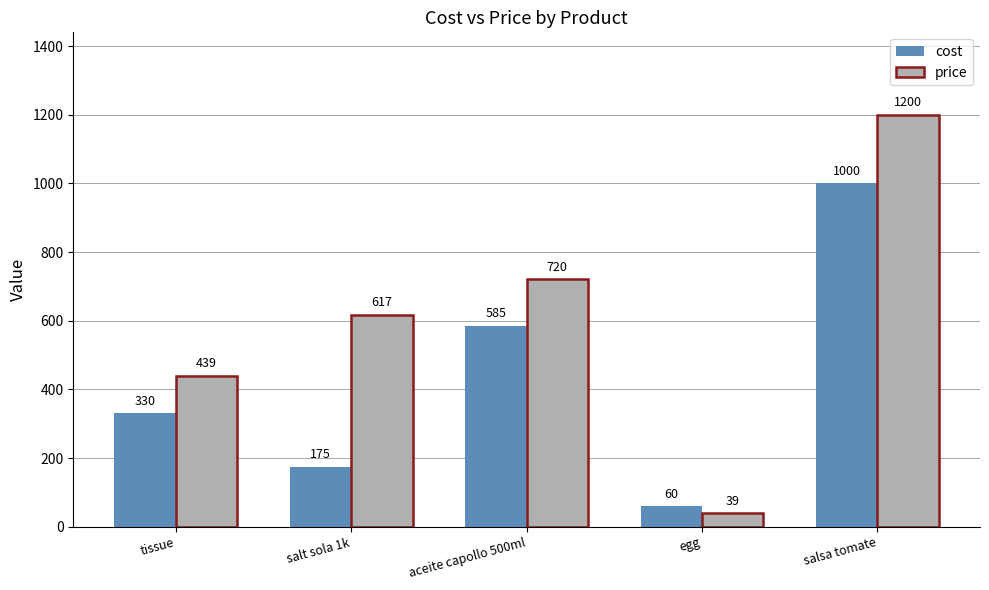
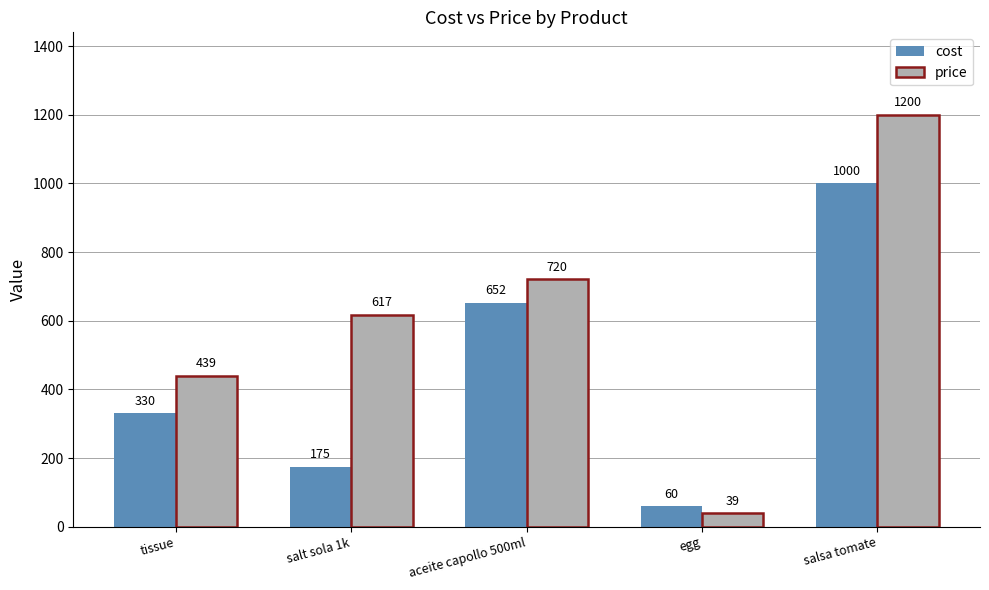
cost, aceite capollo 500ml: 585 -> 652
